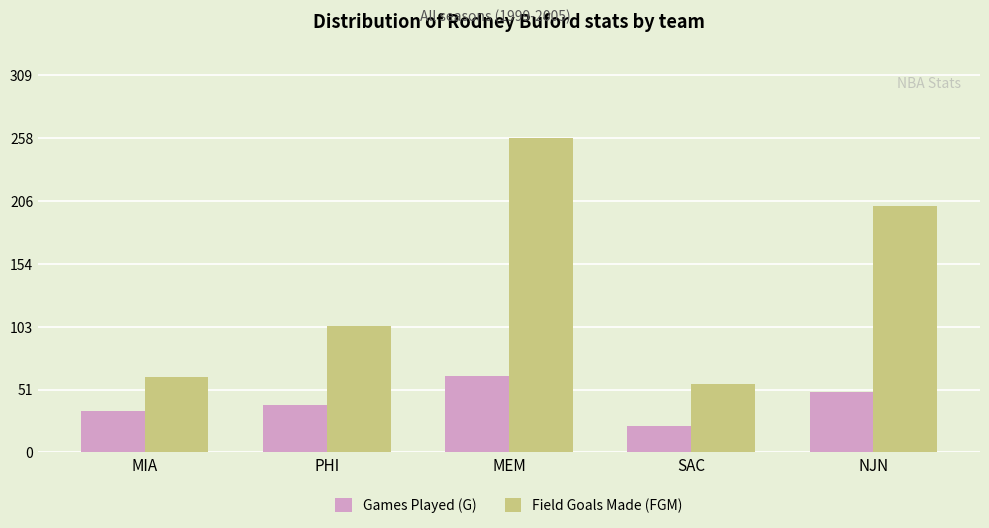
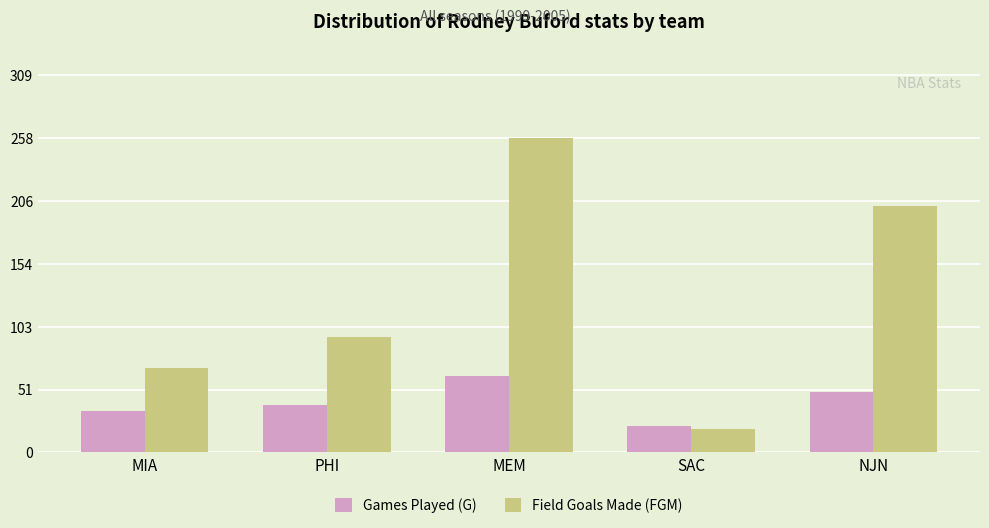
Field Goals Made (FGM), MIA: 62 -> 69
Field Goals Made (FGM), PHI: 104 -> 95
Field Goals Made (FGM), SAC: 56 -> 19
